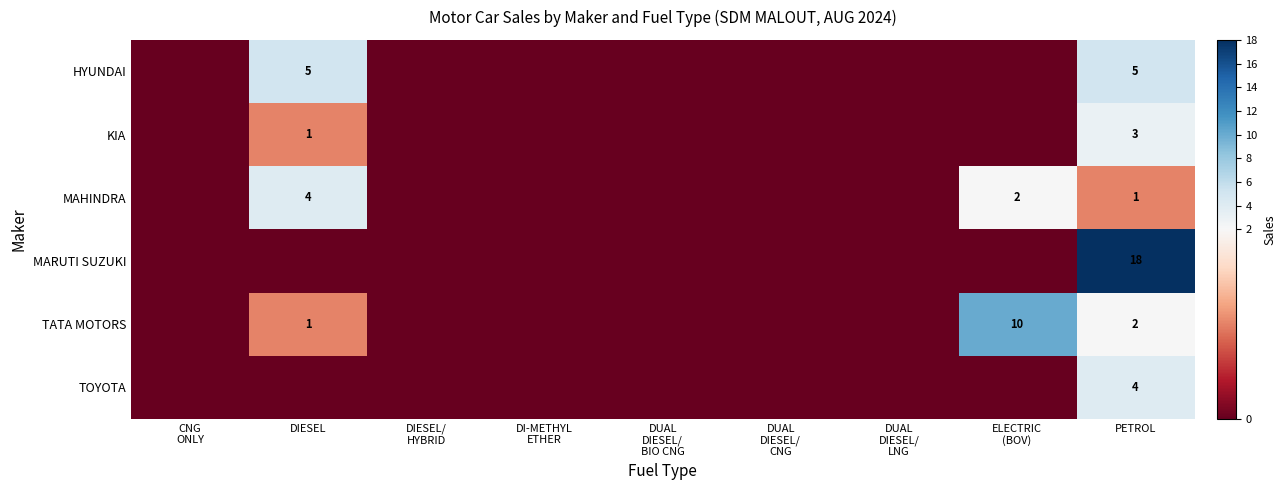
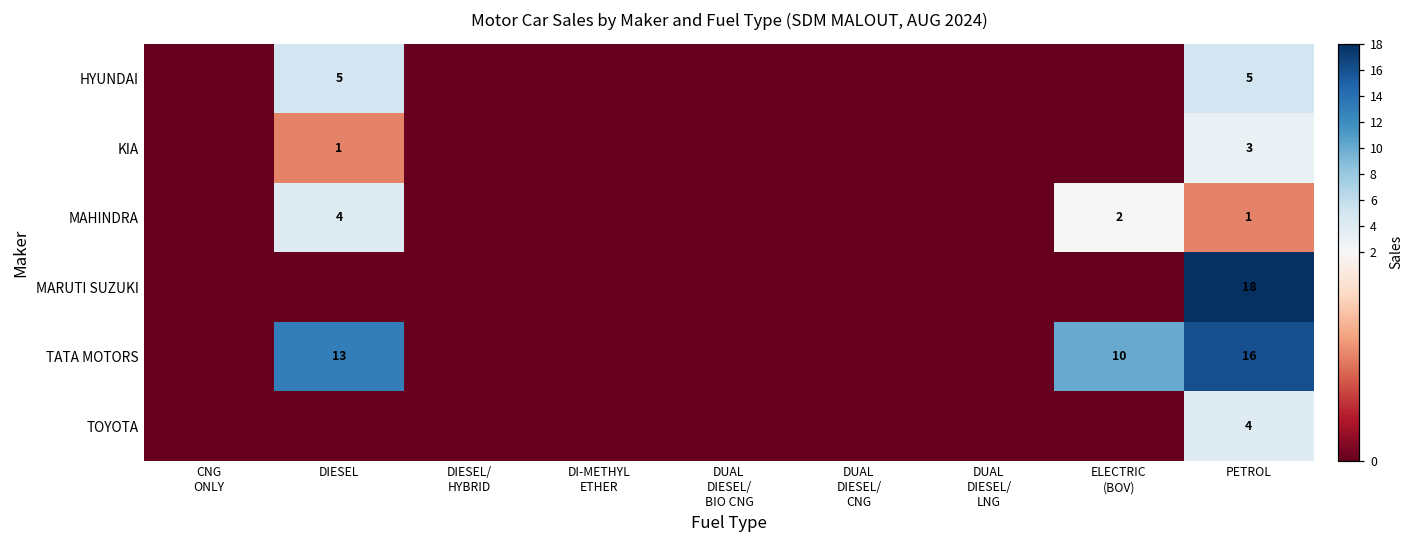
TATA MOTORS, DIESEL: 1 -> 13
TATA MOTORS, PETROL: 2 -> 16
